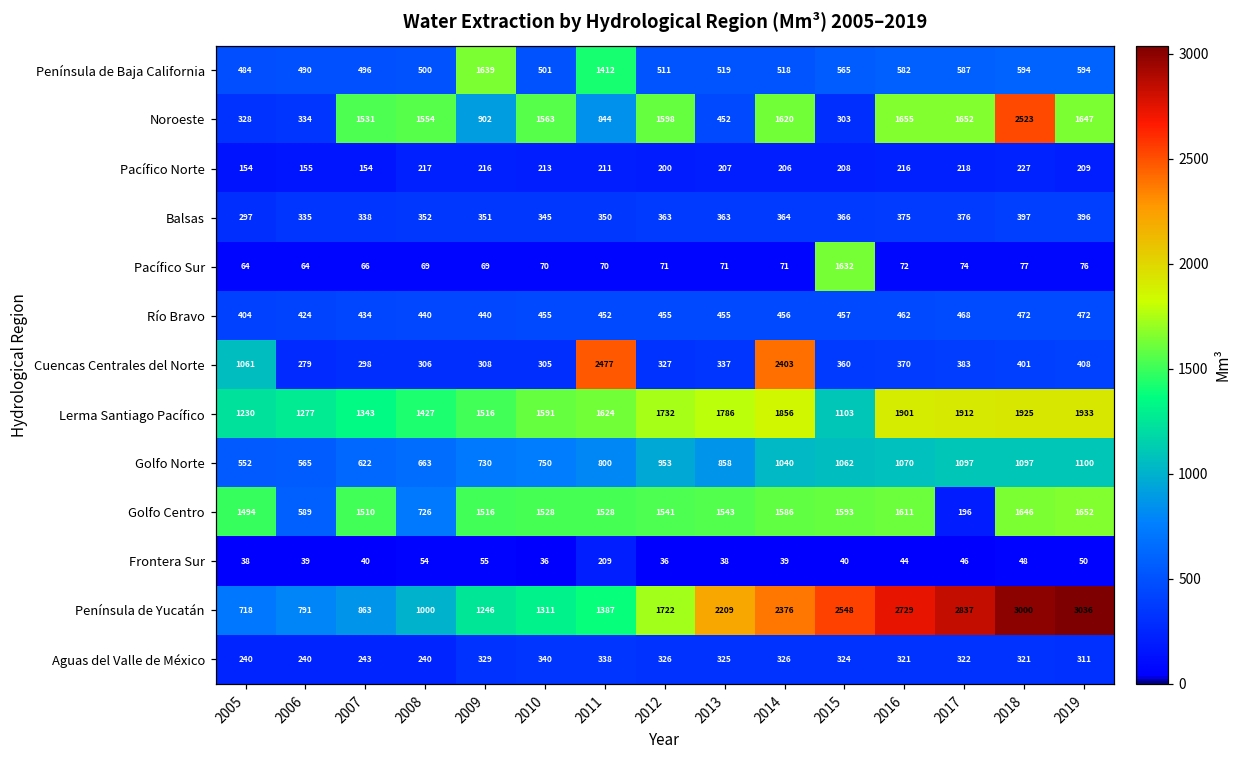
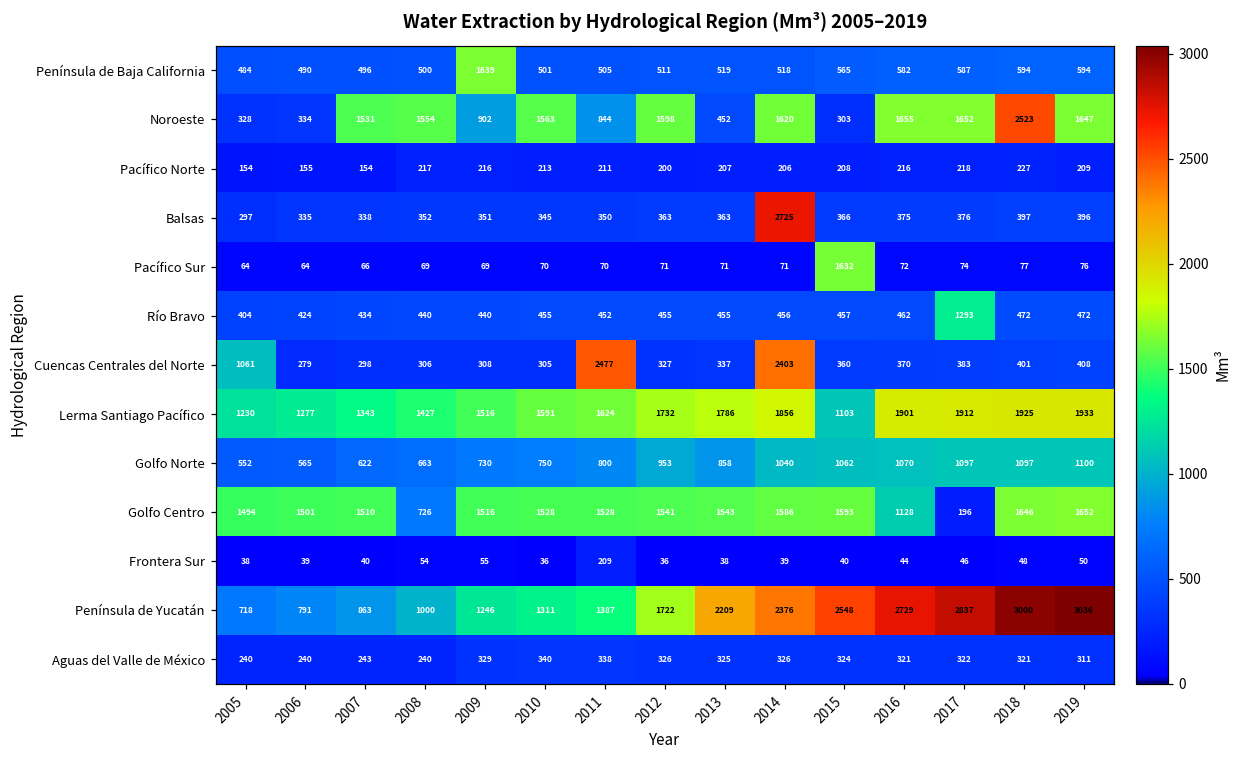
Península de Baja California, 2011: 1412 -> 505
Balsas, 2014: 364 -> 2725
Río Bravo, 2017: 468 -> 1293
Golfo Centro, 2006: 589 -> 1501
Golfo Centro, 2016: 1611 -> 1128
